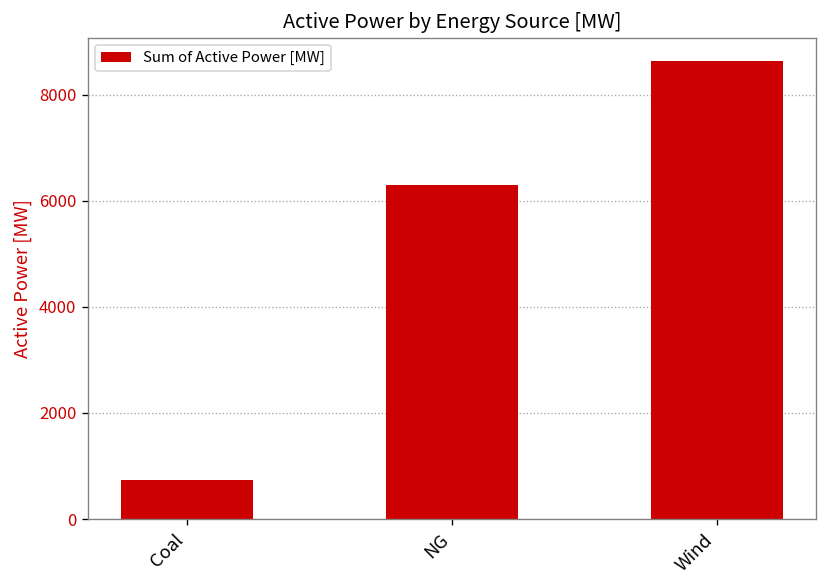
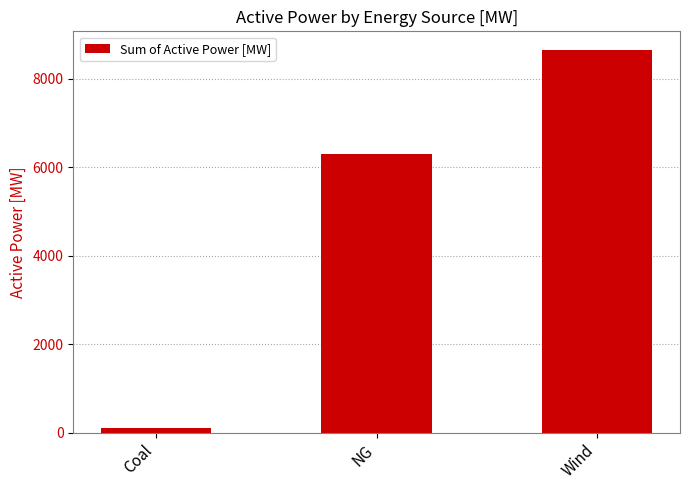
Coal: 700 -> 100
